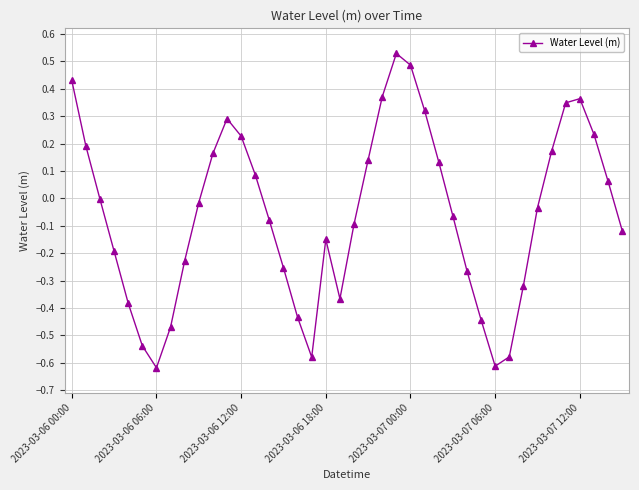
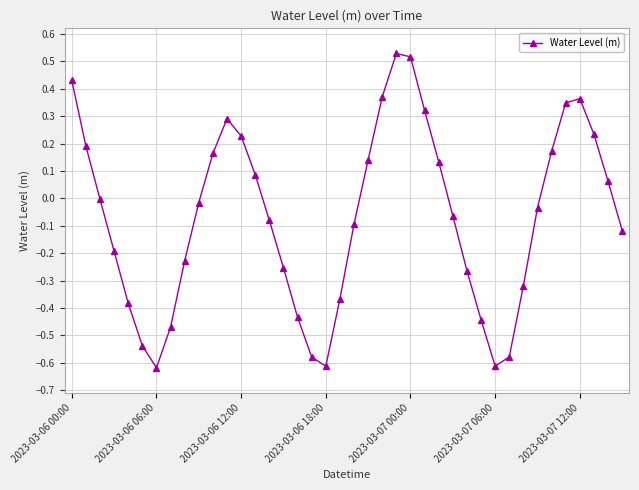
2023-03-06 18:00: -0.15 -> -0.61
2023-03-07 00:00: 0.49 -> 0.52
